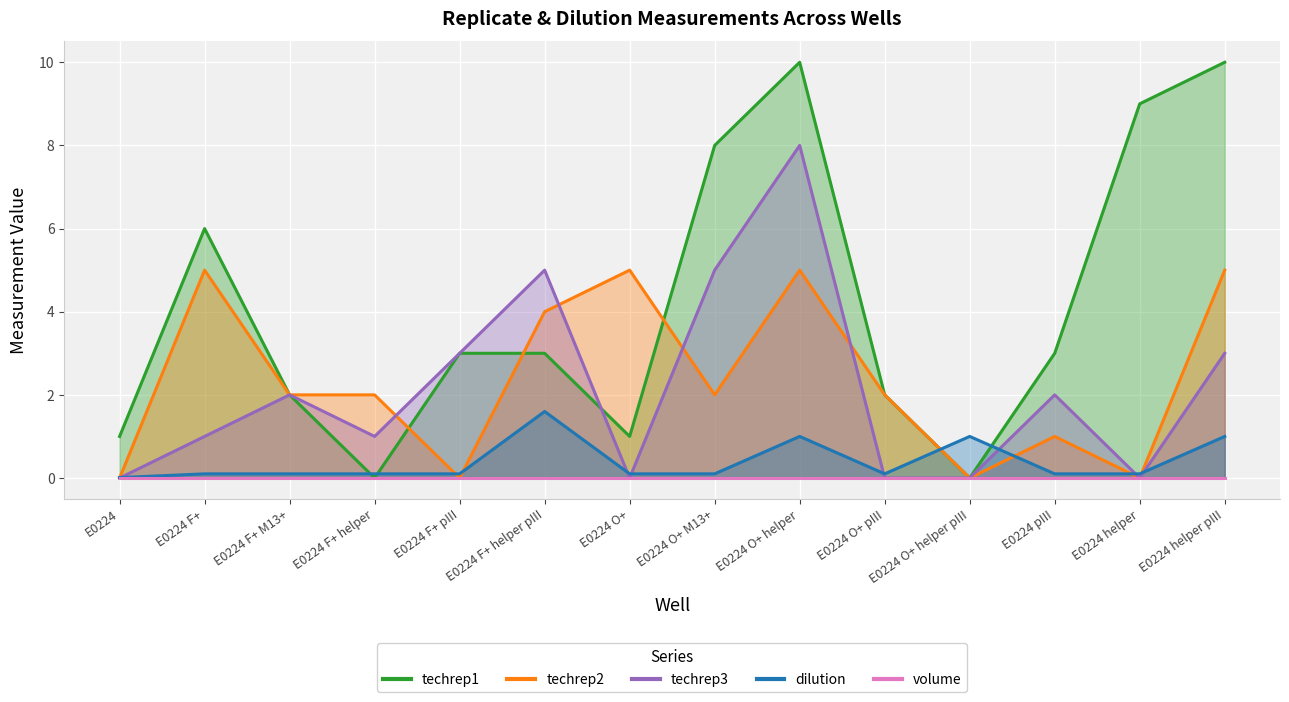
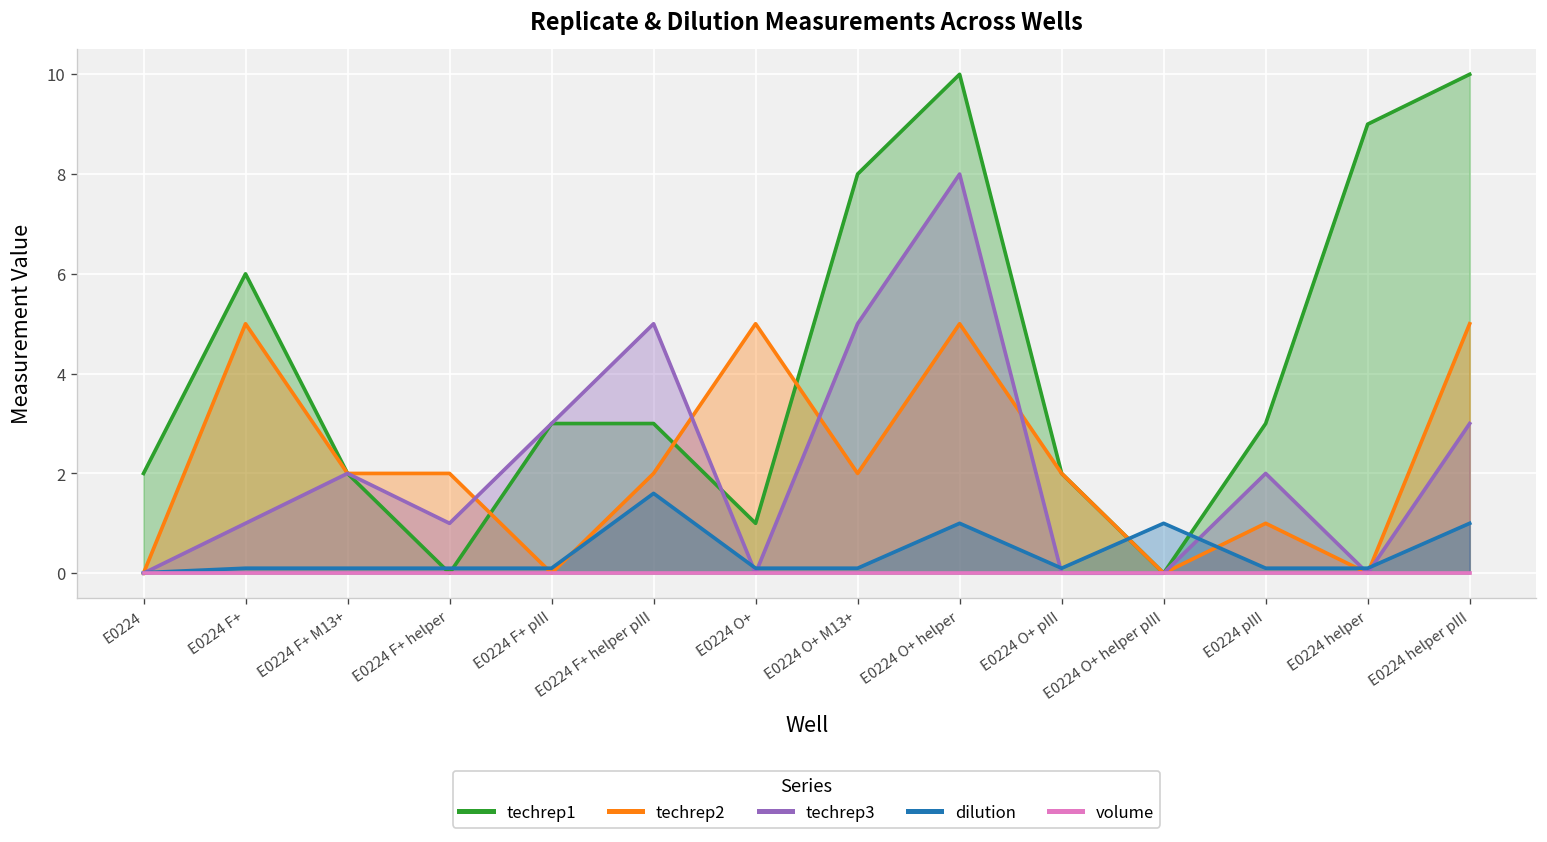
techrep1, E0224: 1 -> 2
techrep2, E0224 F+ helper pIII: 4 -> 2
